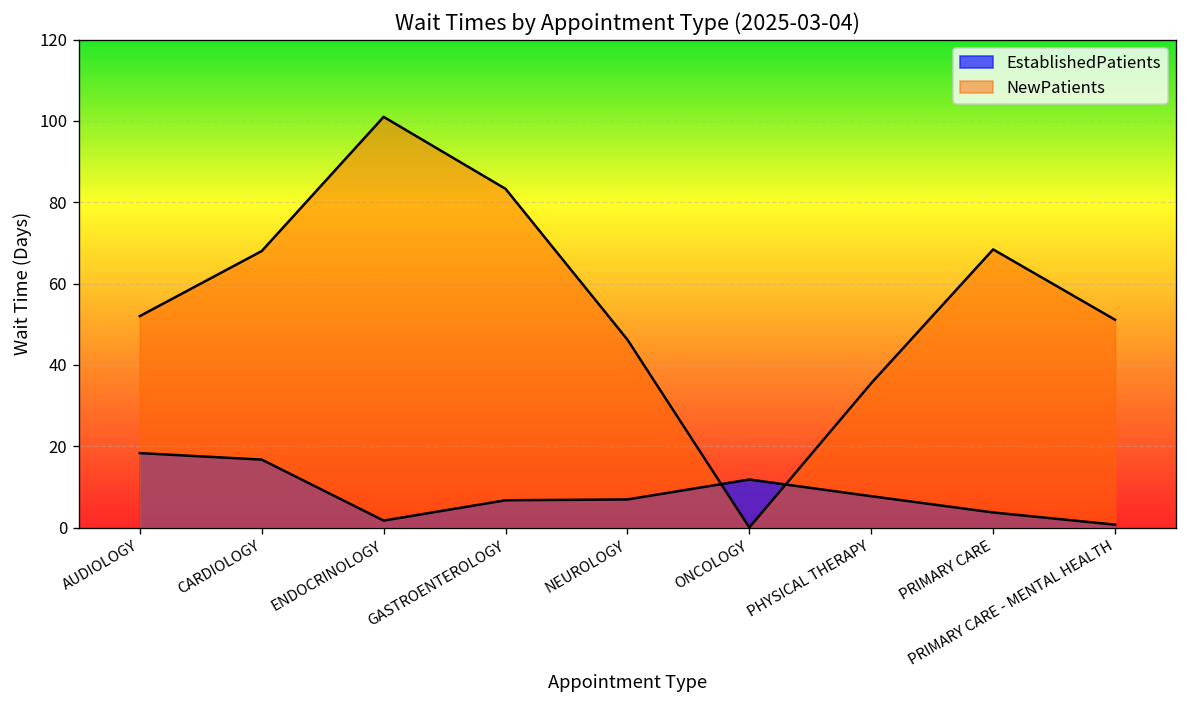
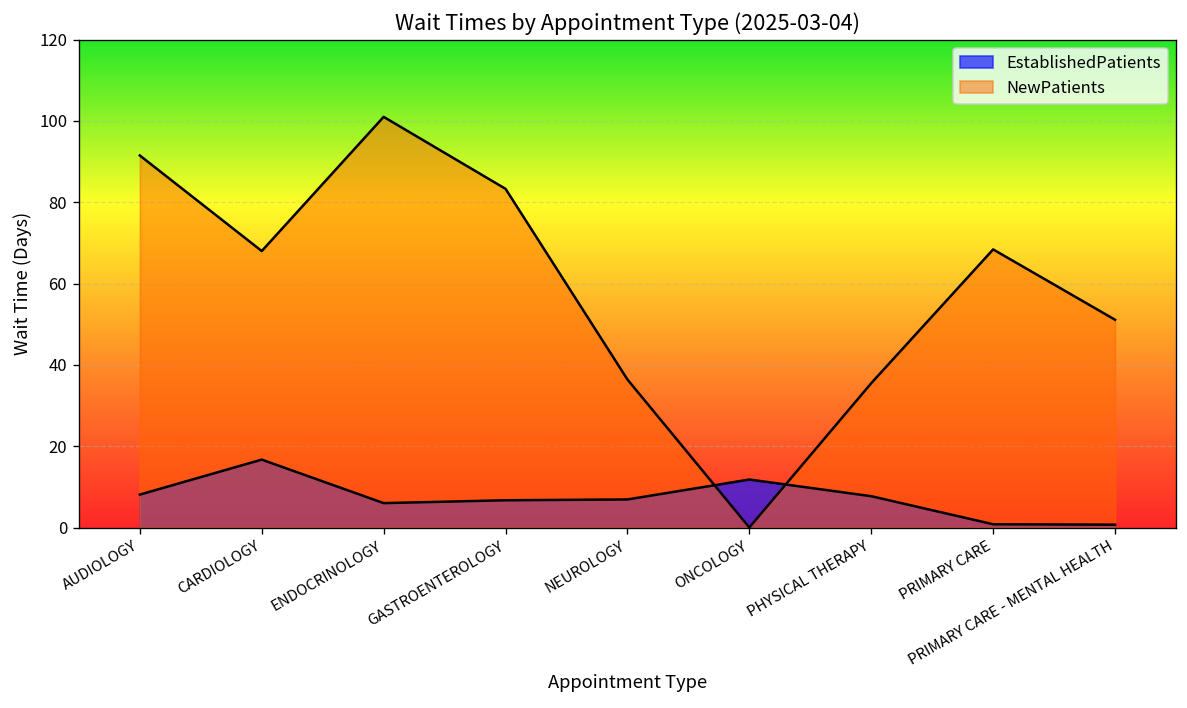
EstablishedPatients, AUDIOLOGY: 18 -> 8
NewPatients, AUDIOLOGY: 52 -> 92
EstablishedPatients, ENDOCRINOLOGY: 2 -> 6
NewPatients, NEUROLOGY: 46 -> 36
EstablishedPatients, PRIMARY CARE: 4 -> 1
